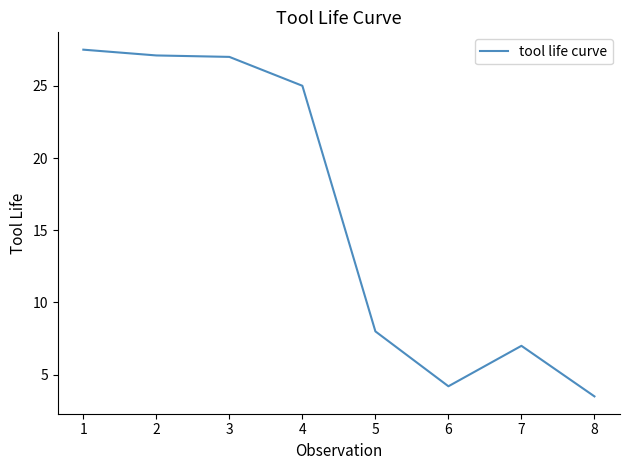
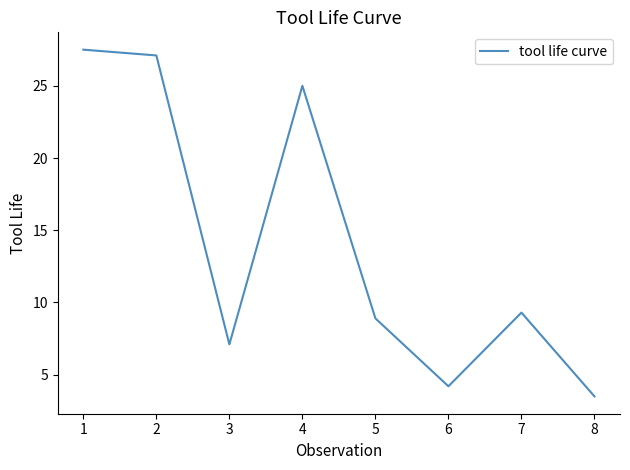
3: 27.0 -> 7.1
5: 8.0 -> 8.9
7: 7.0 -> 9.3
